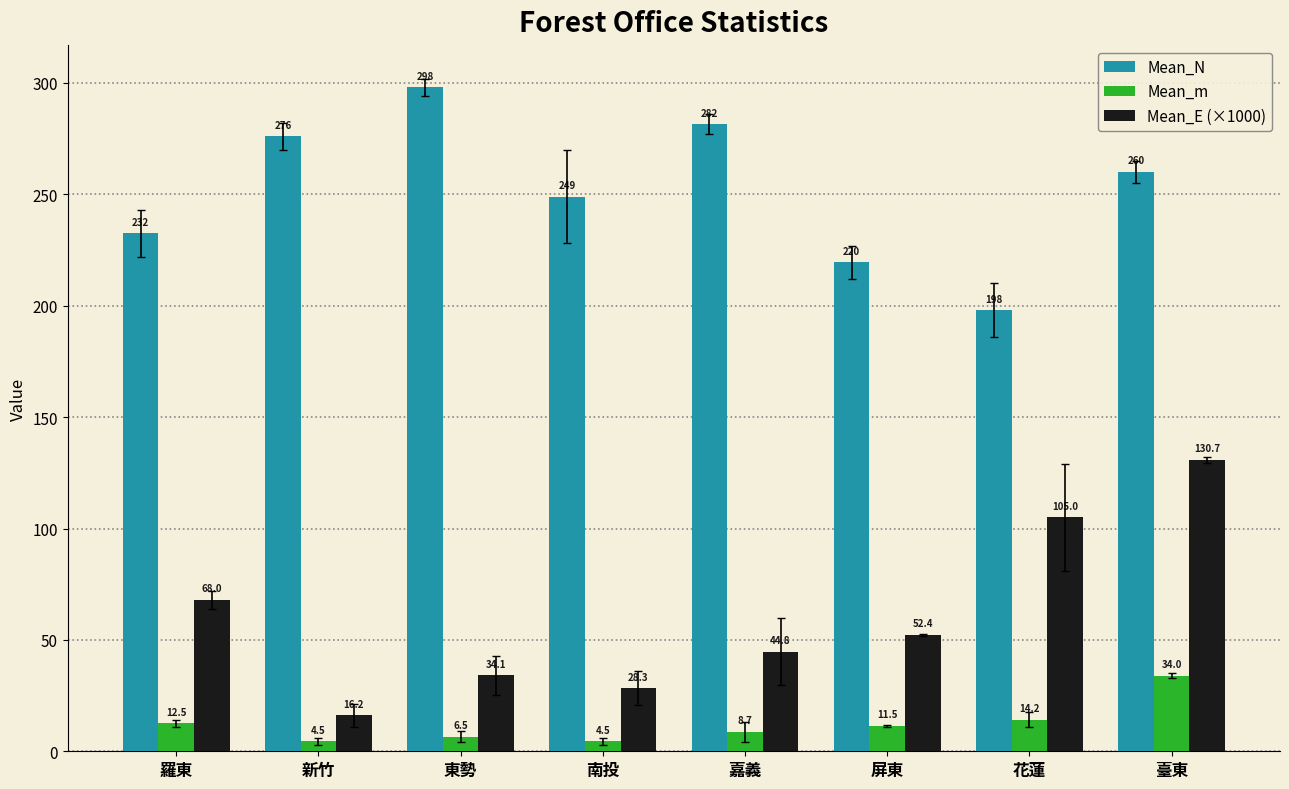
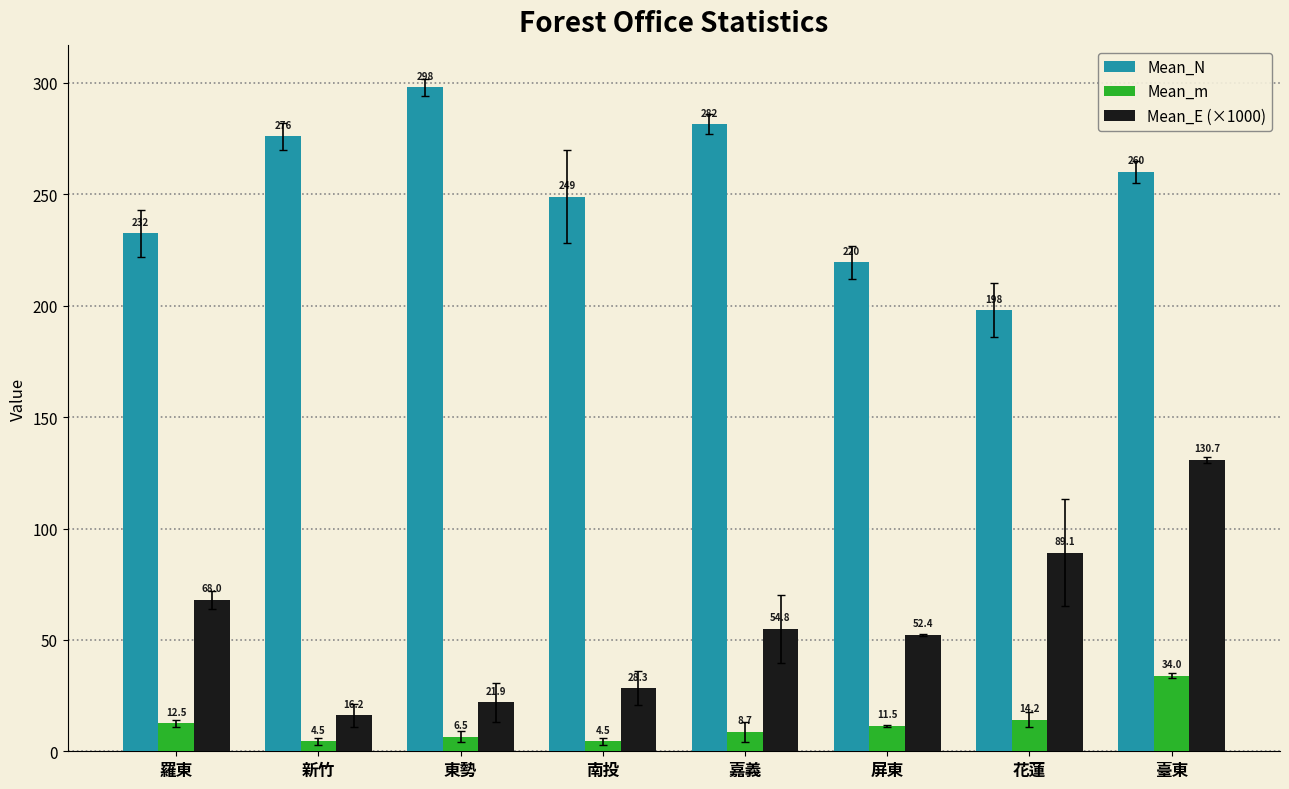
Mean_E (×1000), 東勢: 34.1 -> 21.9
Mean_E (×1000), 嘉義: 44.8 -> 54.8
Mean_E (×1000), 花蓮: 105.0 -> 89.1
